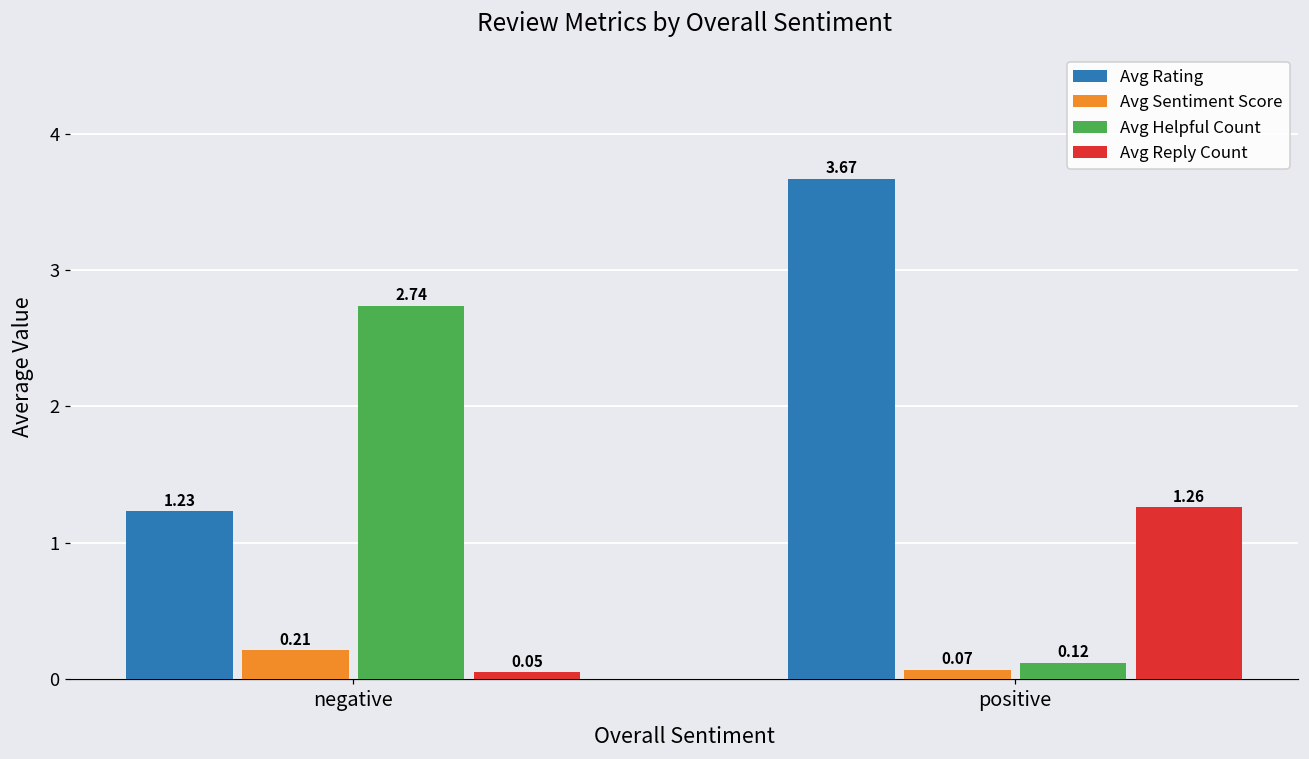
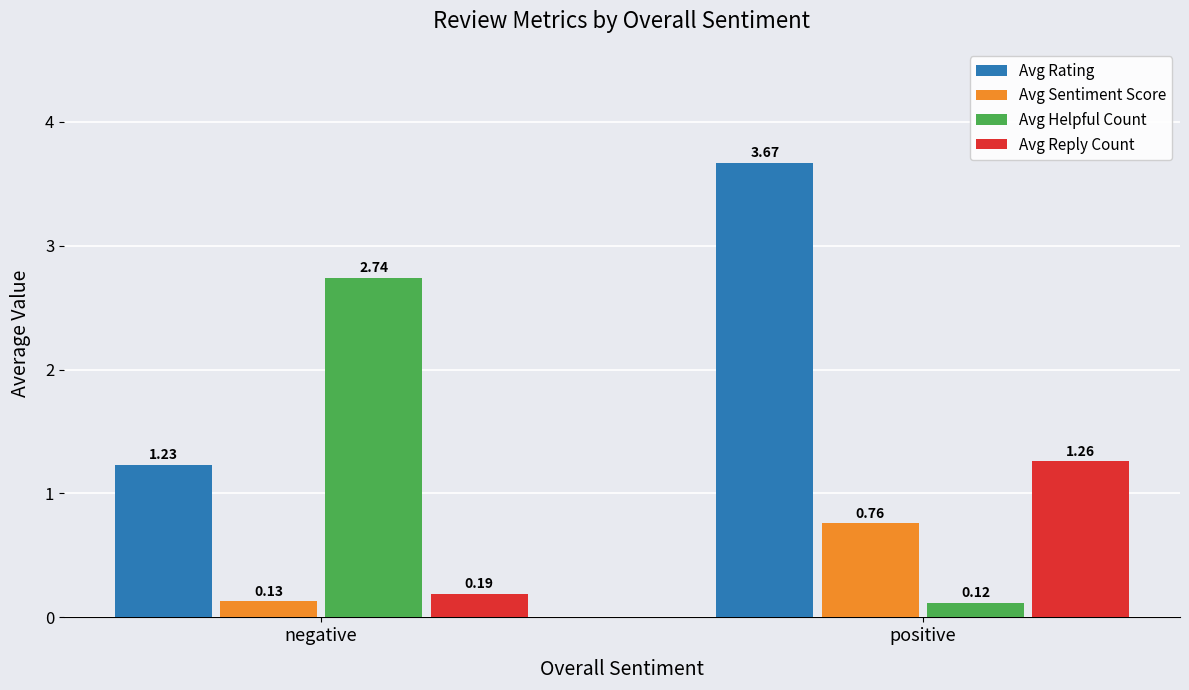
Avg Sentiment Score, negative: 0.21 -> 0.13
Avg Reply Count, negative: 0.05 -> 0.19
Avg Sentiment Score, positive: 0.07 -> 0.76
